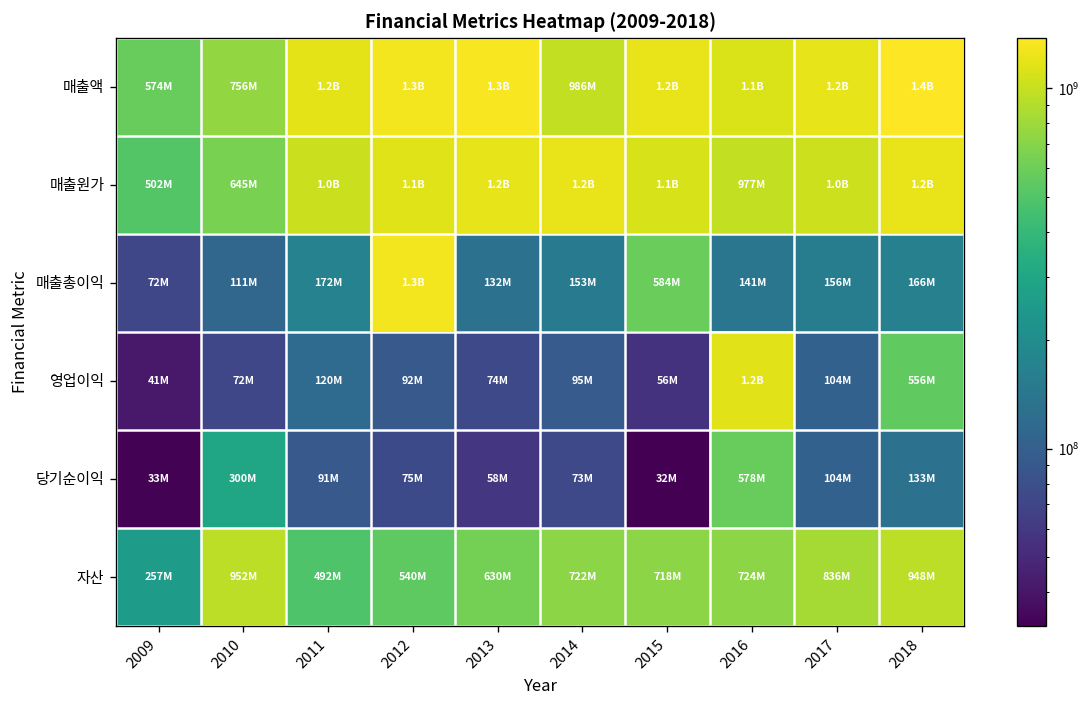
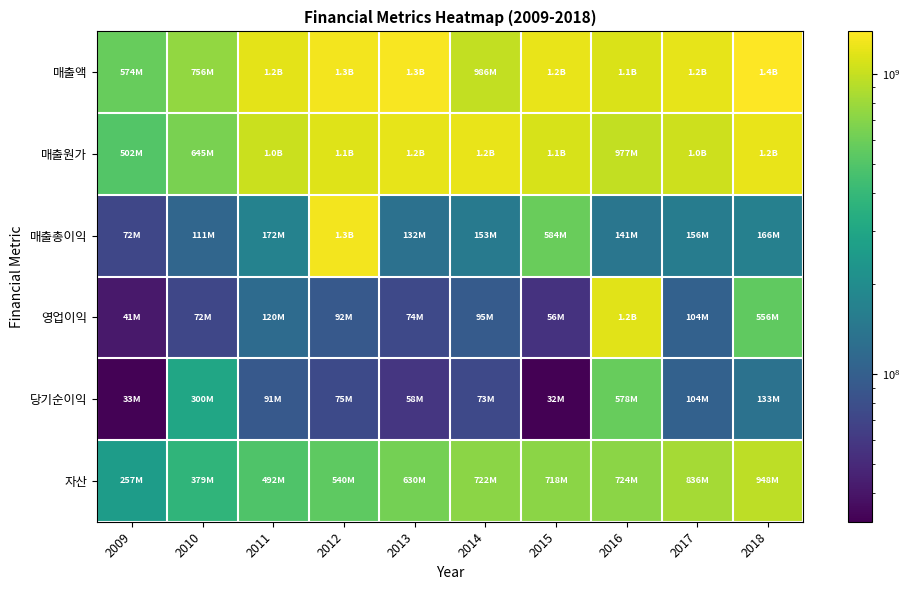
자산, 2010: 952M -> 379M
